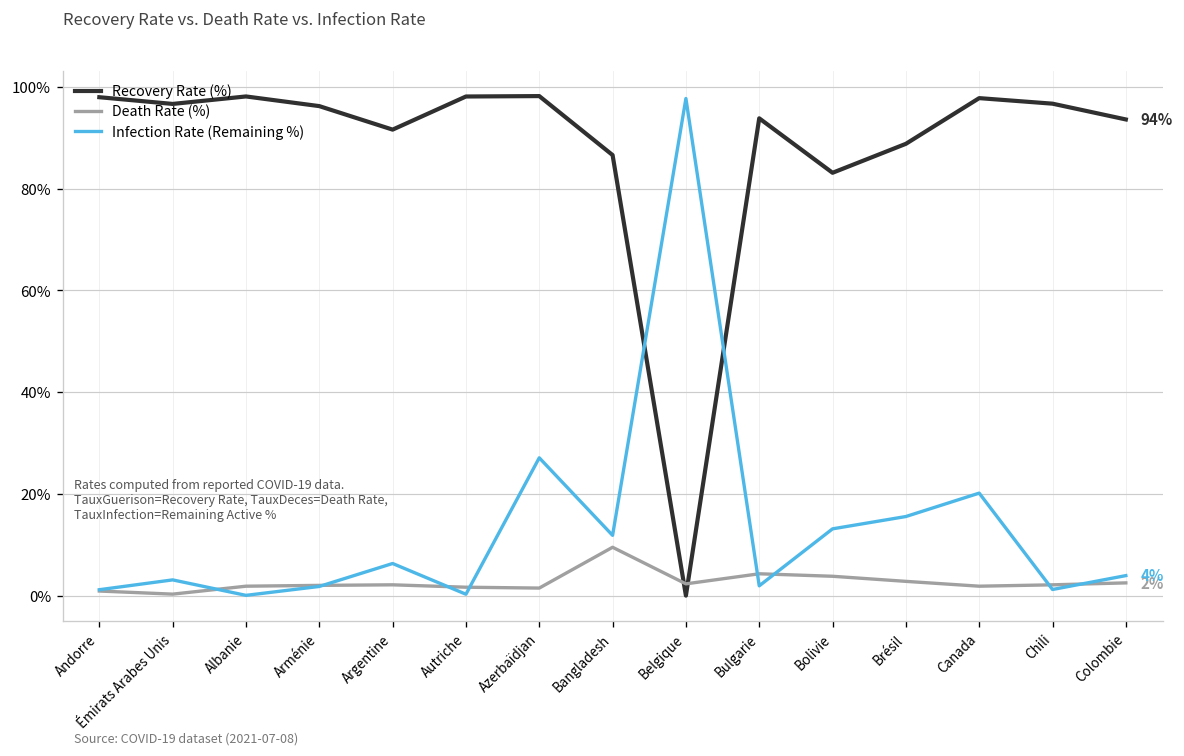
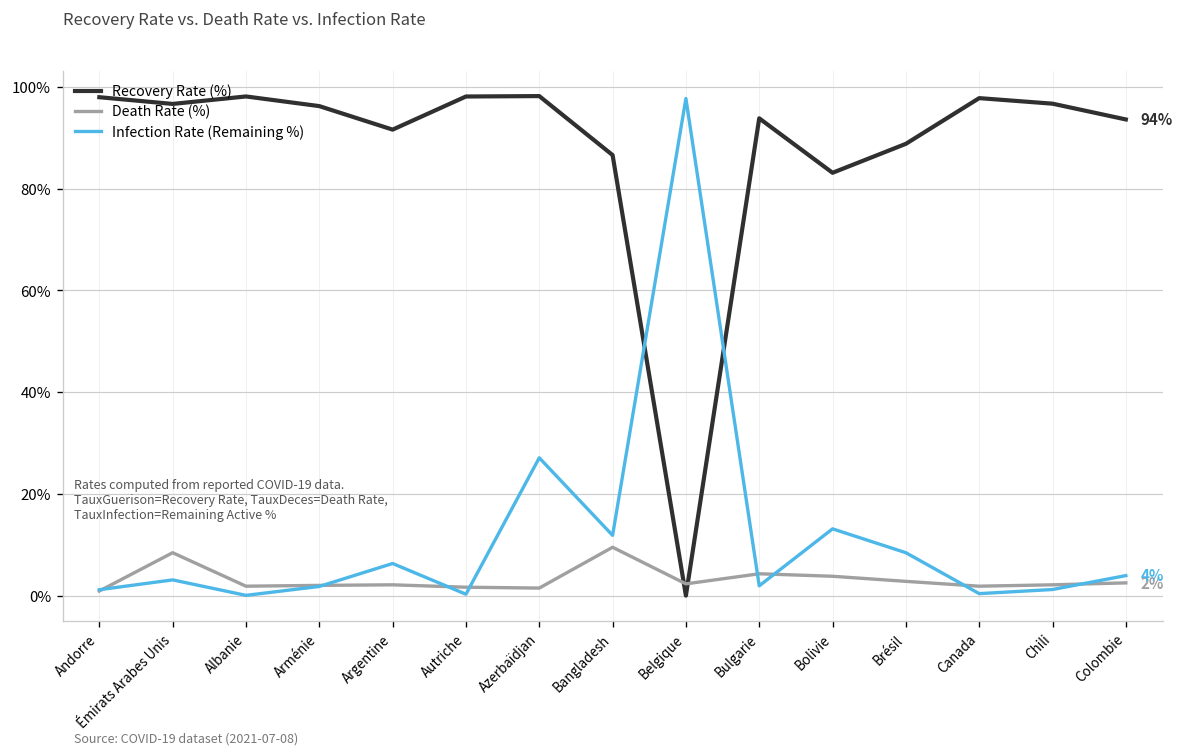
Death Rate (%), Émirats Arabes Unis: 0% -> 8%
Infection Rate (Remaining %), Brésil: 16% -> 8%
Infection Rate (Remaining %), Canada: 20% -> 0%
